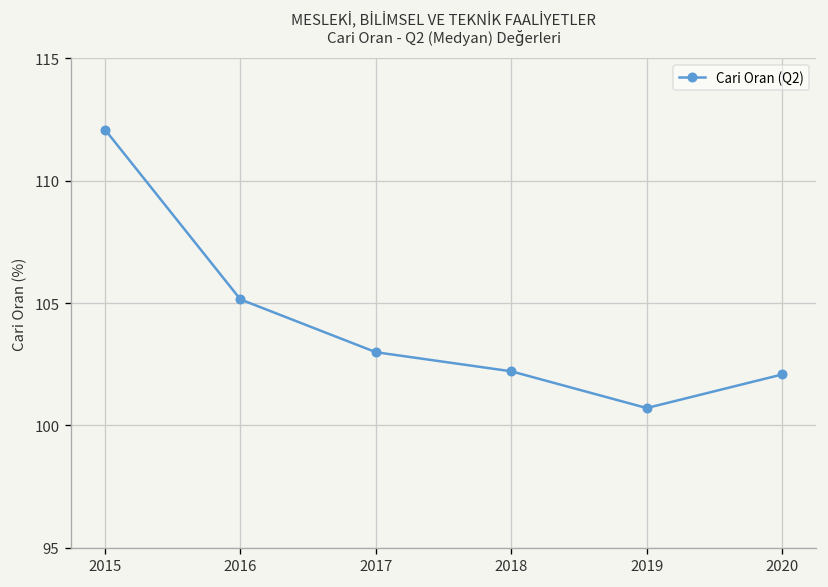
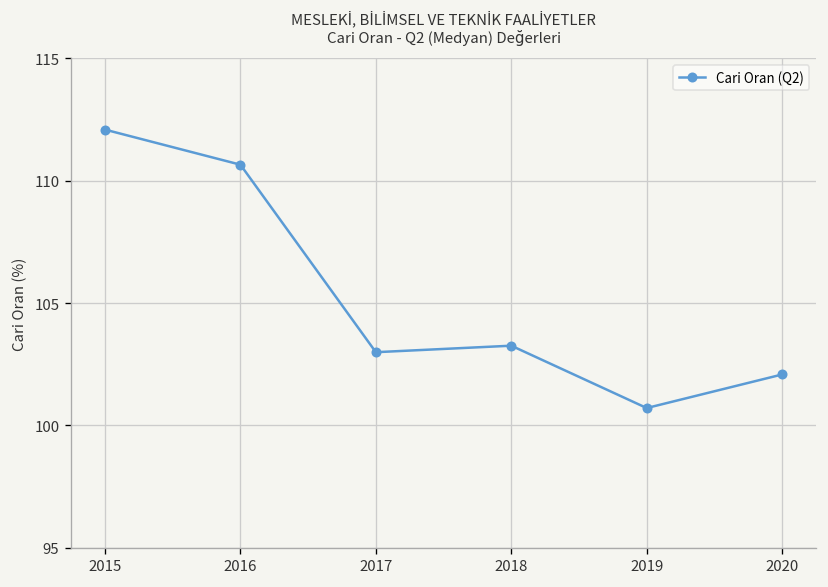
2016: 105.2 -> 110.7
2018: 102.2 -> 103.3
